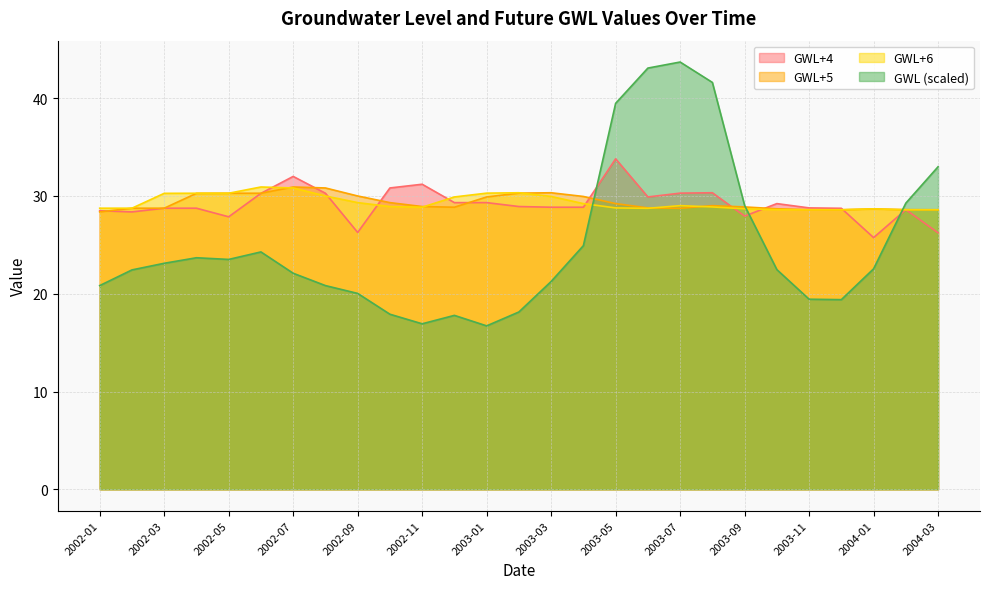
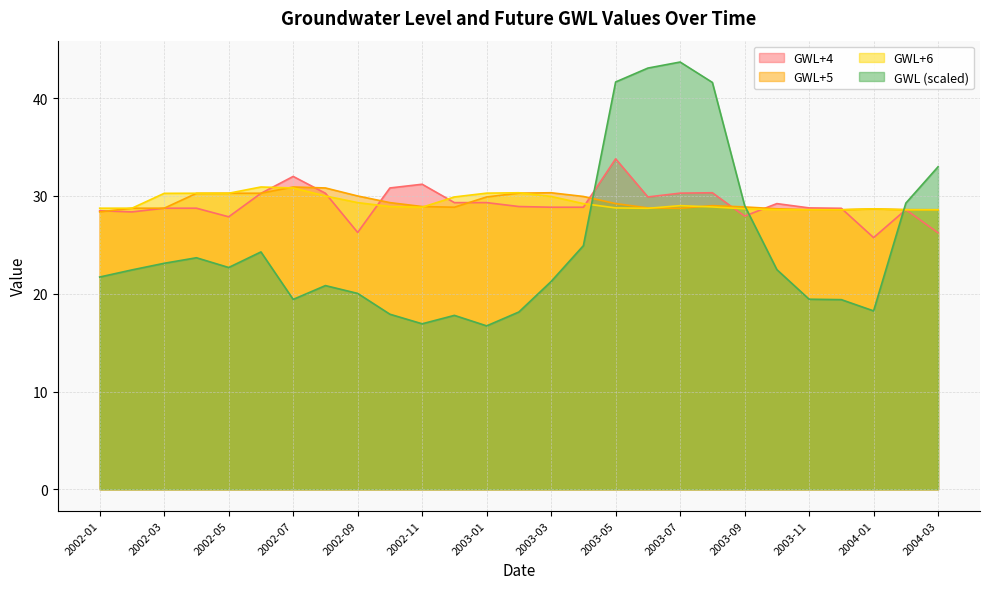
GWL (scaled), 2002-01: 21 -> 22
GWL (scaled), 2002-05: 24 -> 23
GWL (scaled), 2002-07: 22 -> 19
GWL (scaled), 2003-05: 39 -> 42
GWL (scaled), 2004-01: 23 -> 18
